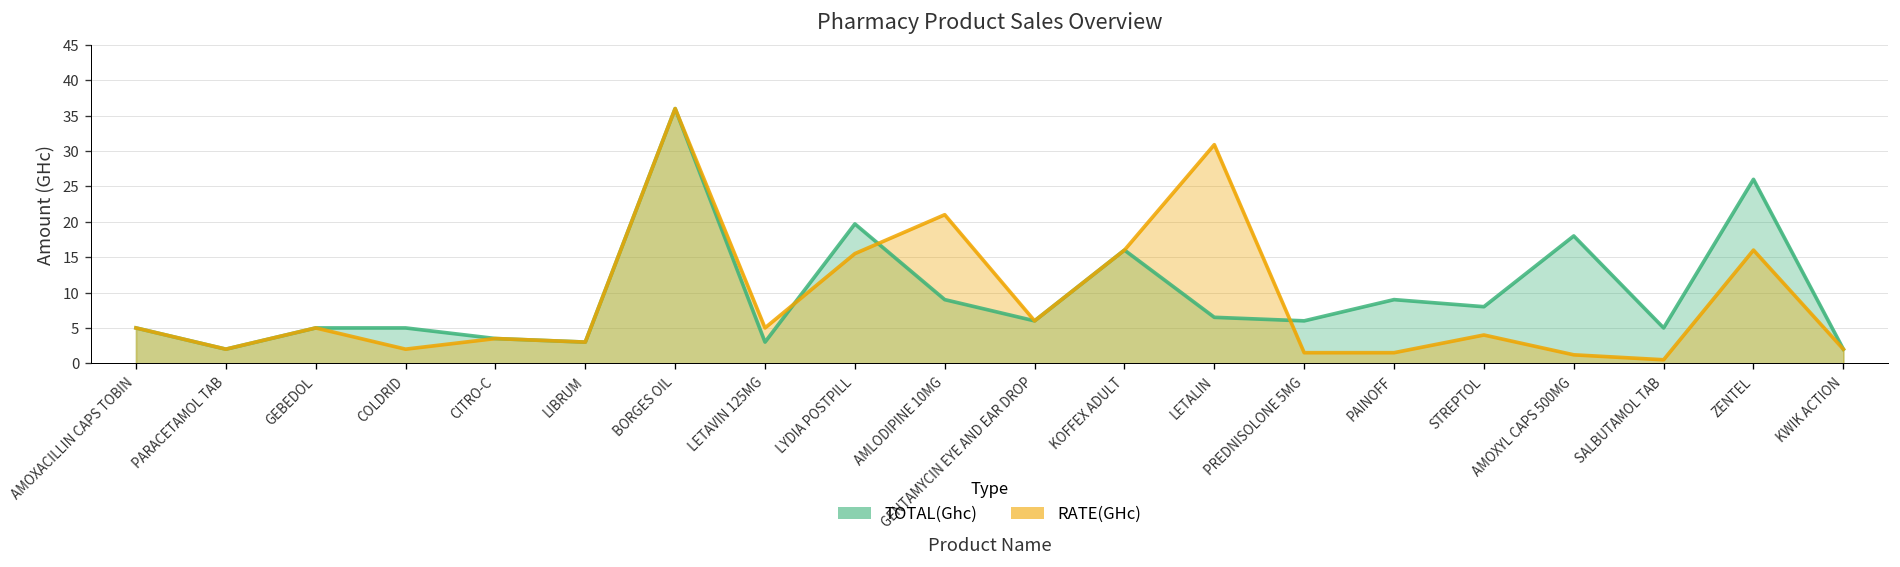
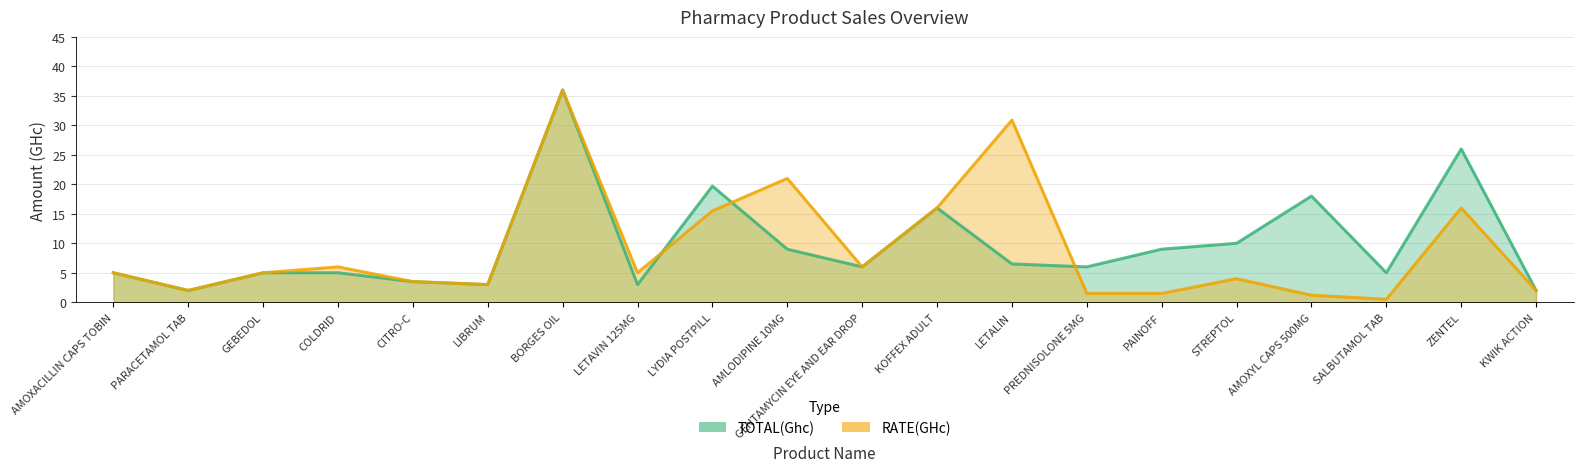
RATE(GHc), COLDRID: 2 -> 6
TOTAL(Ghc), STREPTOL: 8 -> 10
